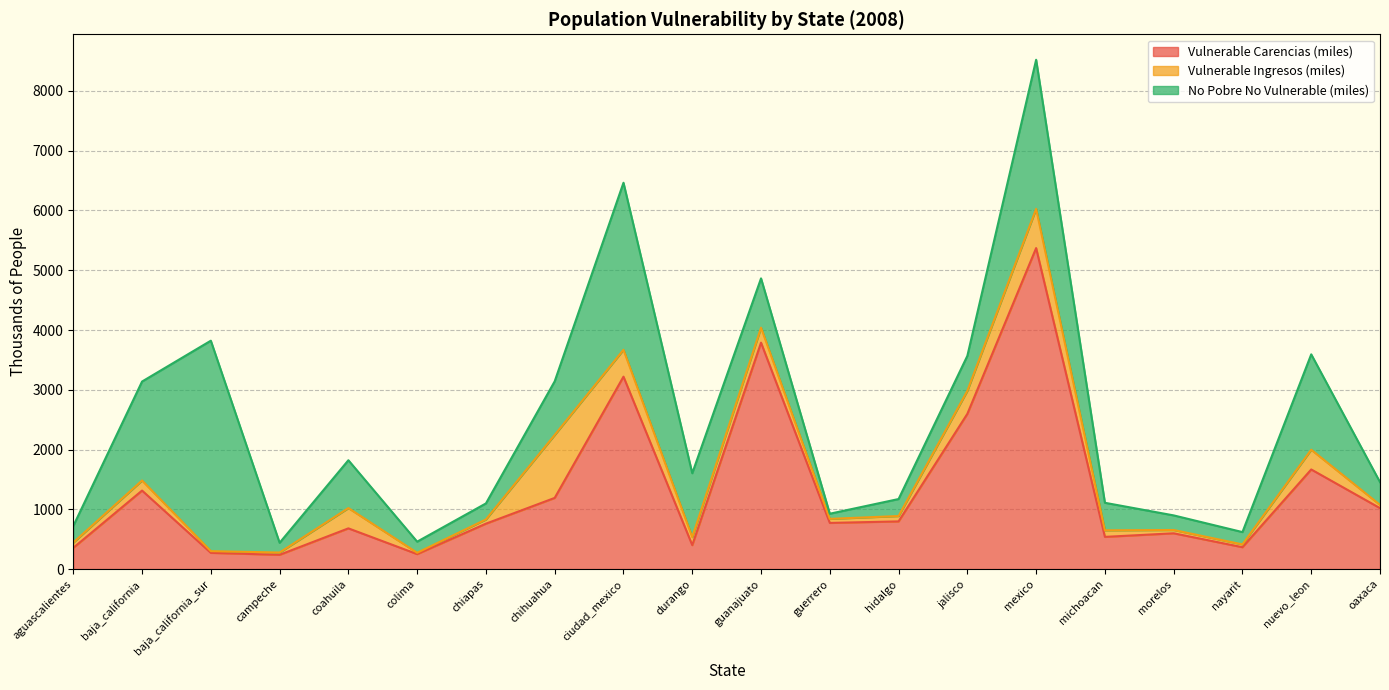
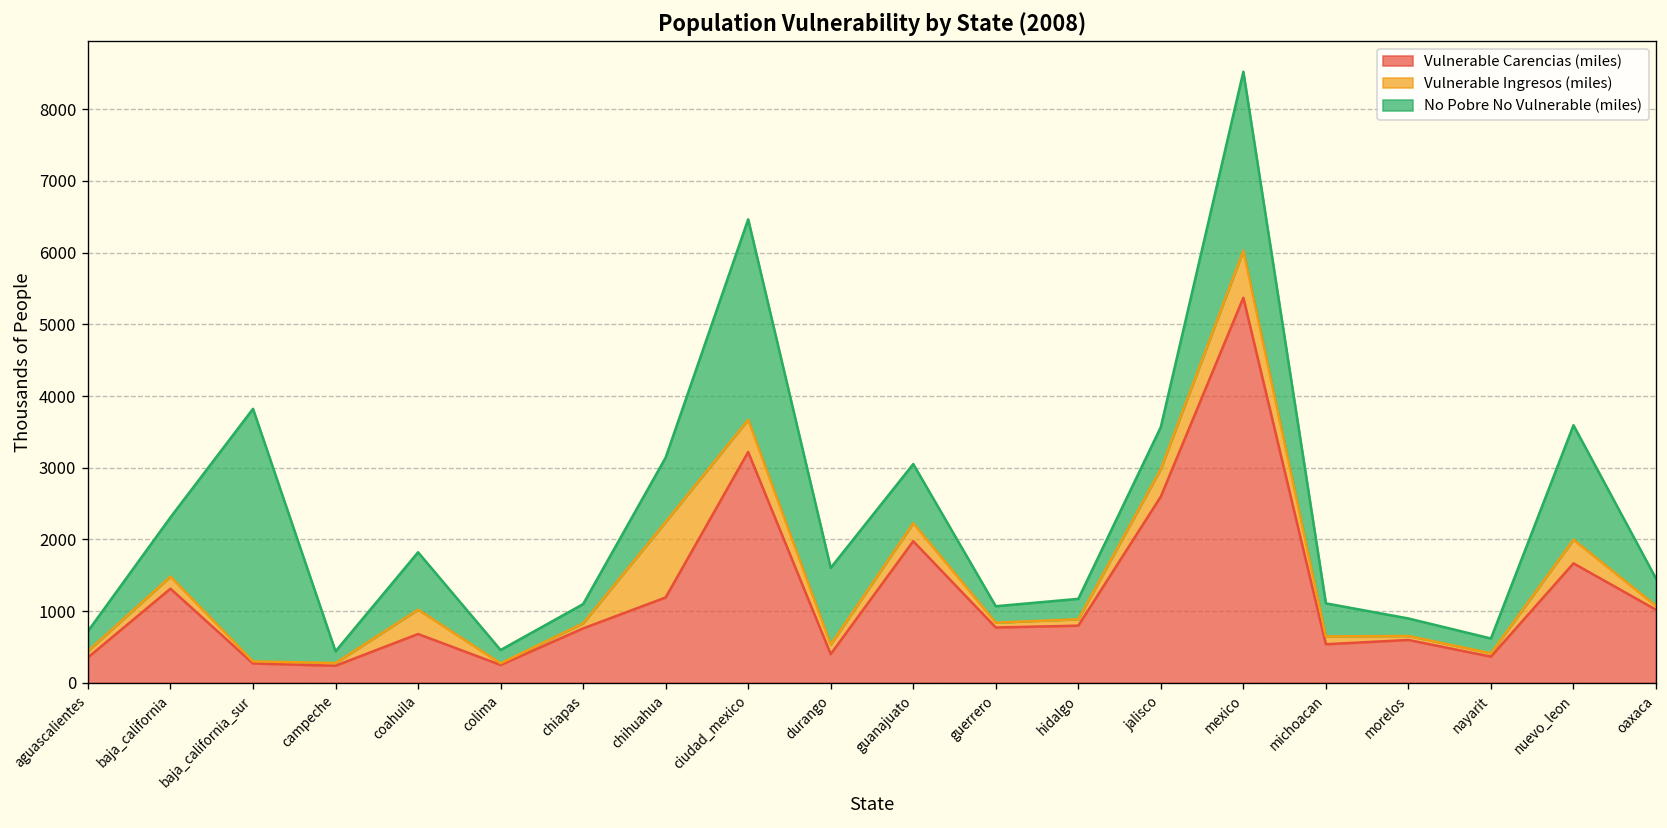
No Pobre No Vulnerable (miles), baja_california: 1700 -> 800
Vulnerable Carencias (miles), guanajuato: 3800 -> 2000
No Pobre No Vulnerable (miles), guerrero: 100 -> 200
